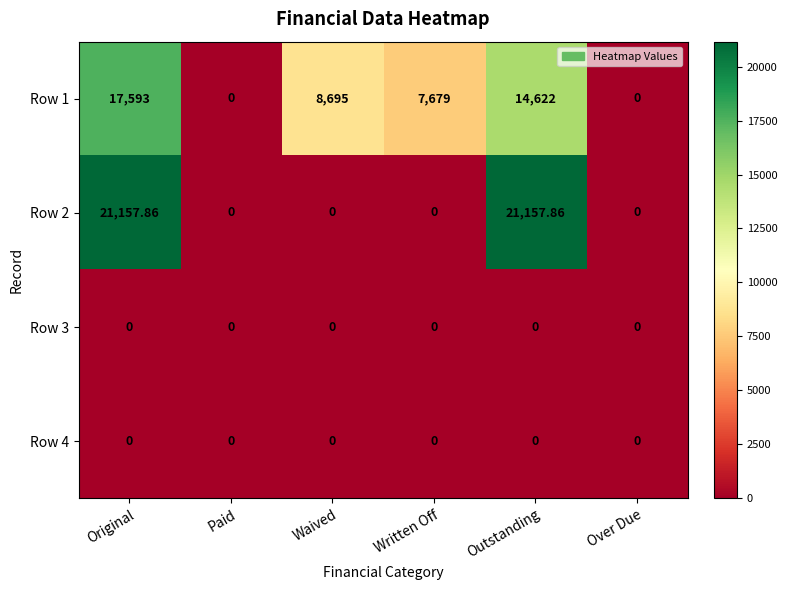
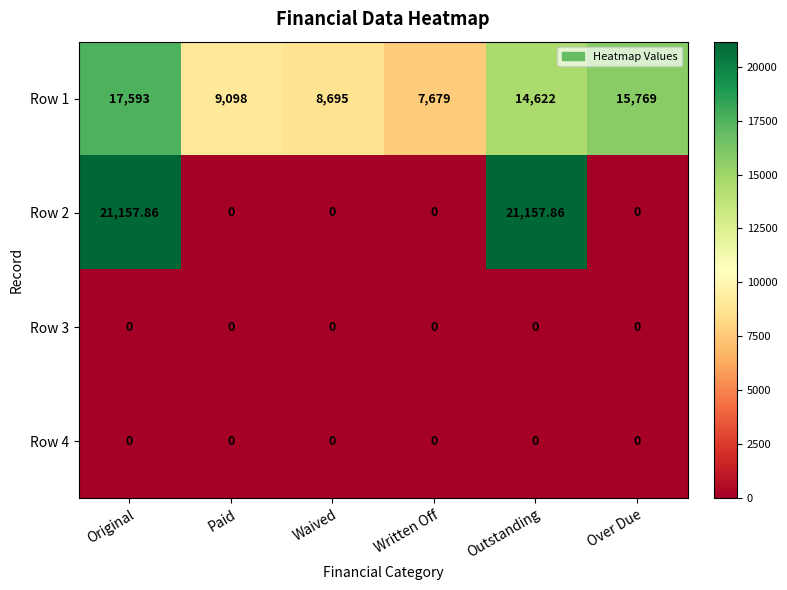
Row 1, Paid: 0 -> 9,098
Row 1, Over Due: 0 -> 15,769
